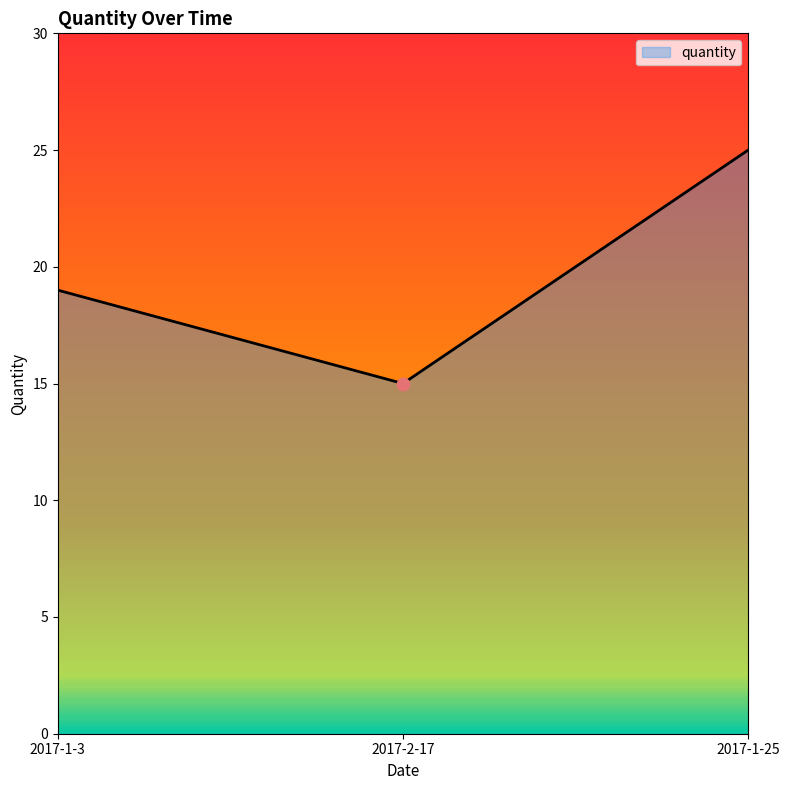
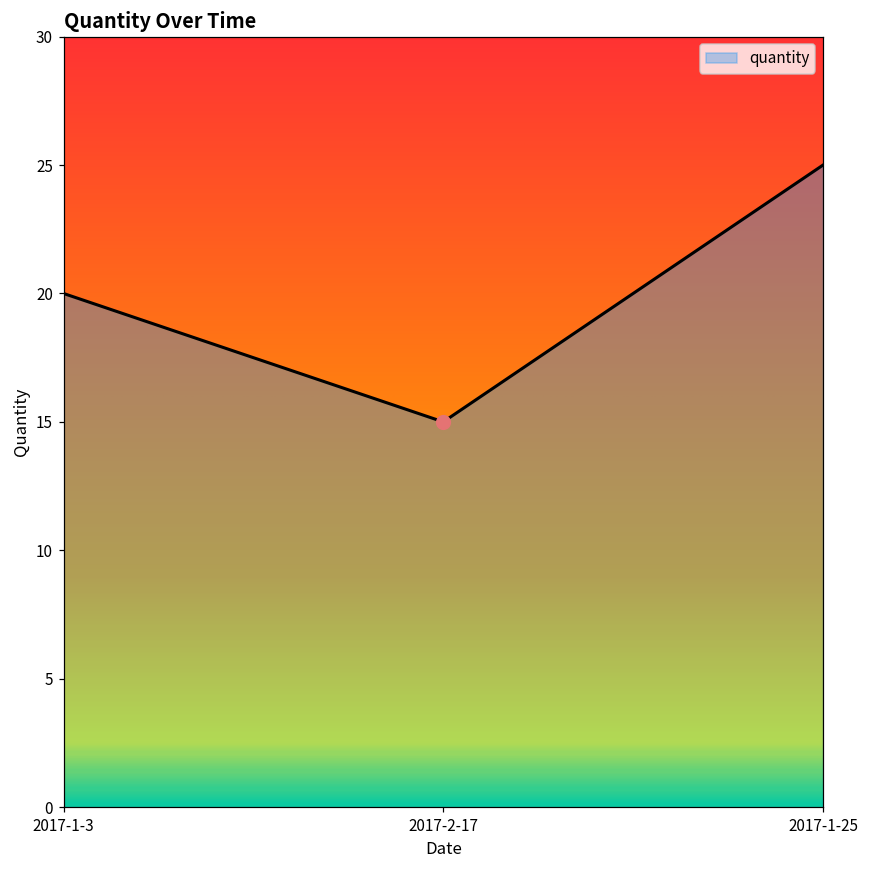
quantity, 2017-1-3: 19 -> 20
